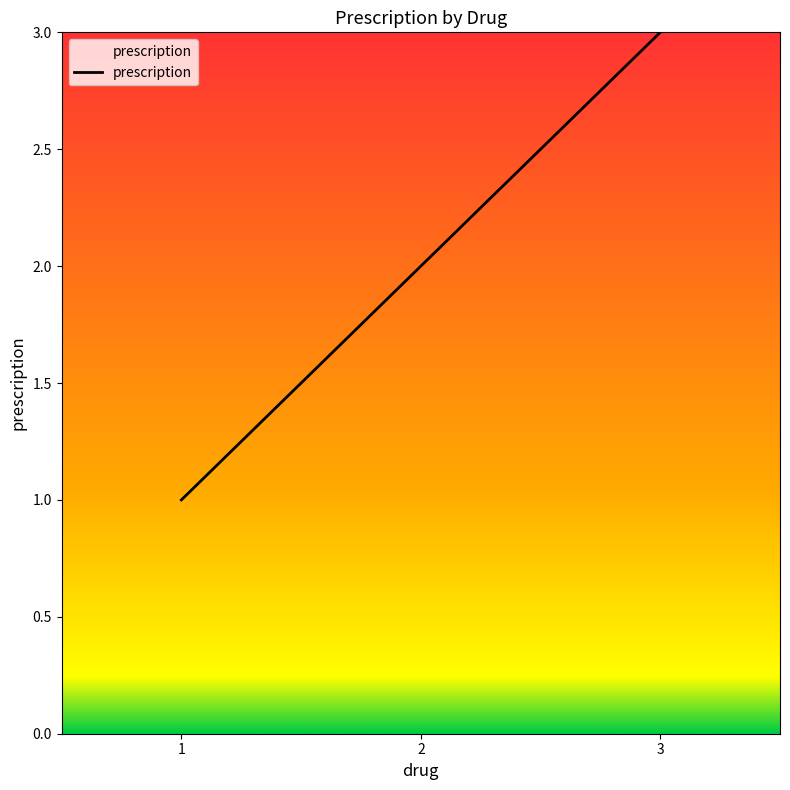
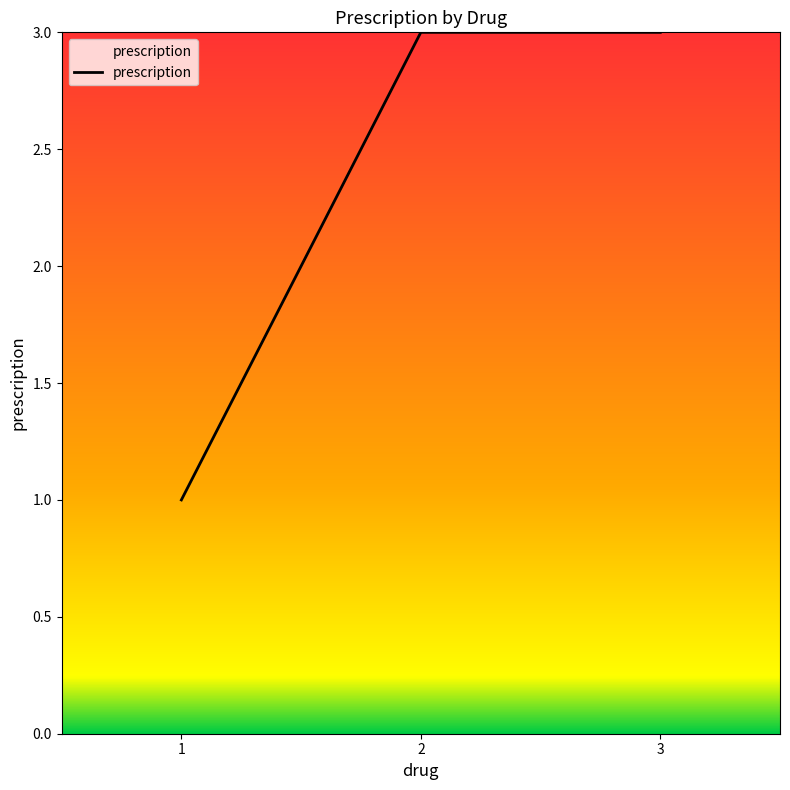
2: 2 -> 3
